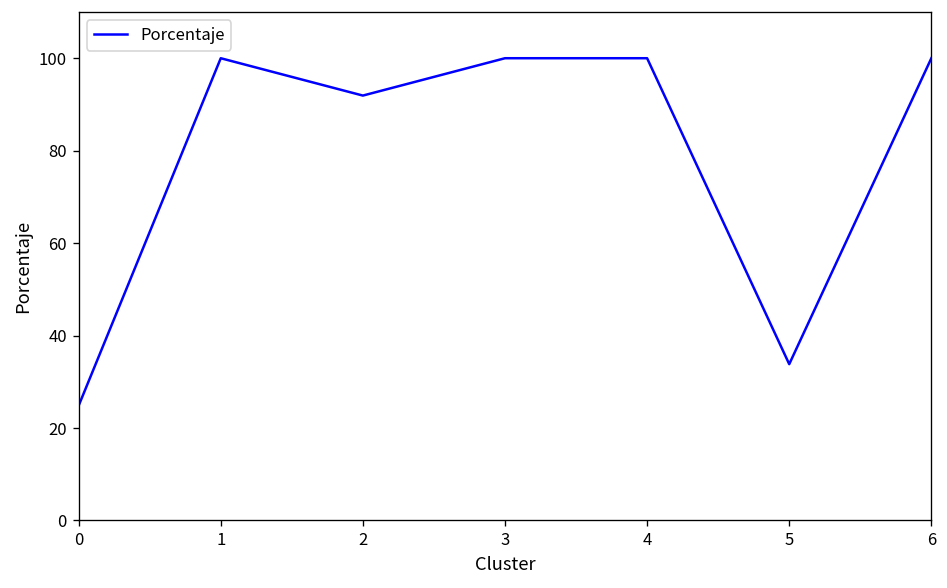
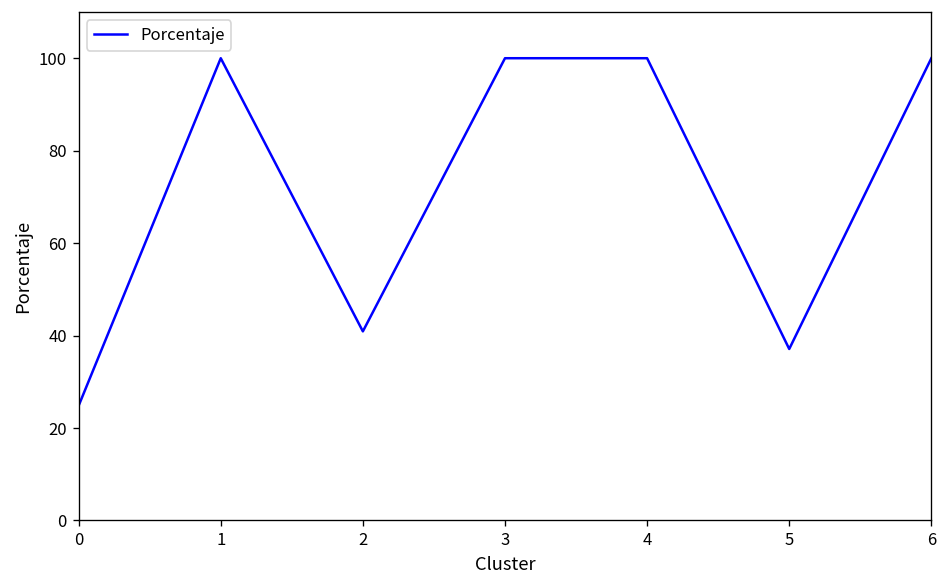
2: 92 -> 41
5: 34 -> 37
